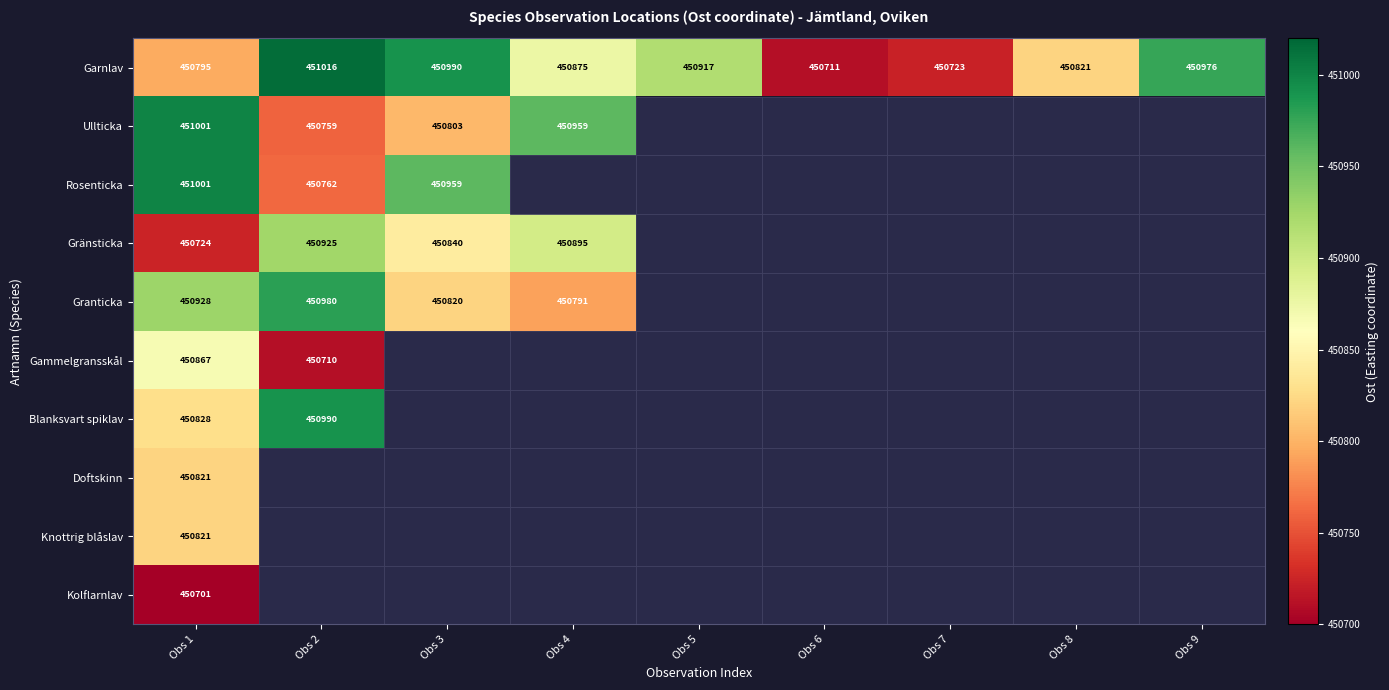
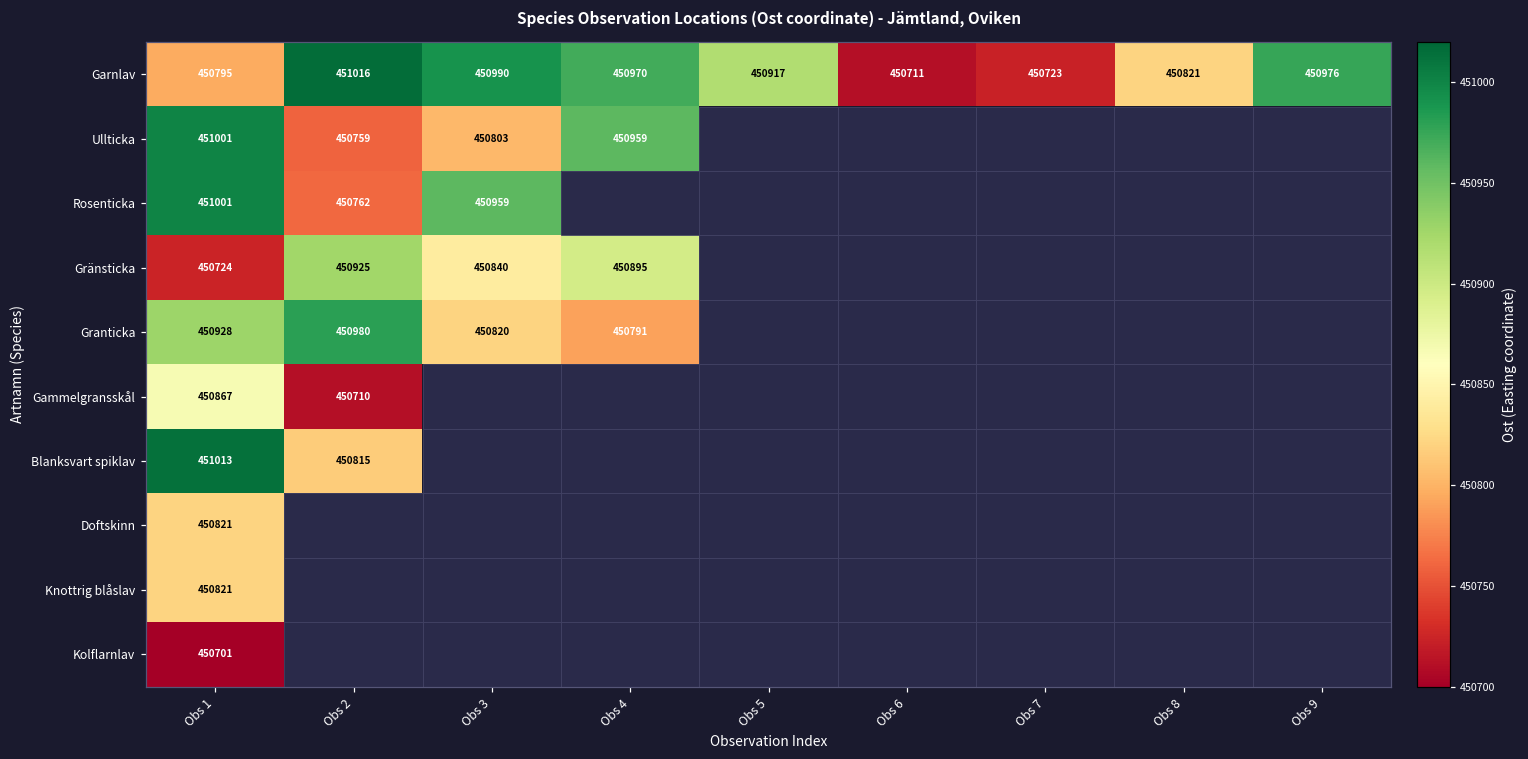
Garnlav, Obs 4: 450875 -> 450970
Blanksvart spiklav, Obs 1: 450828 -> 451013
Blanksvart spiklav, Obs 2: 450990 -> 450815
